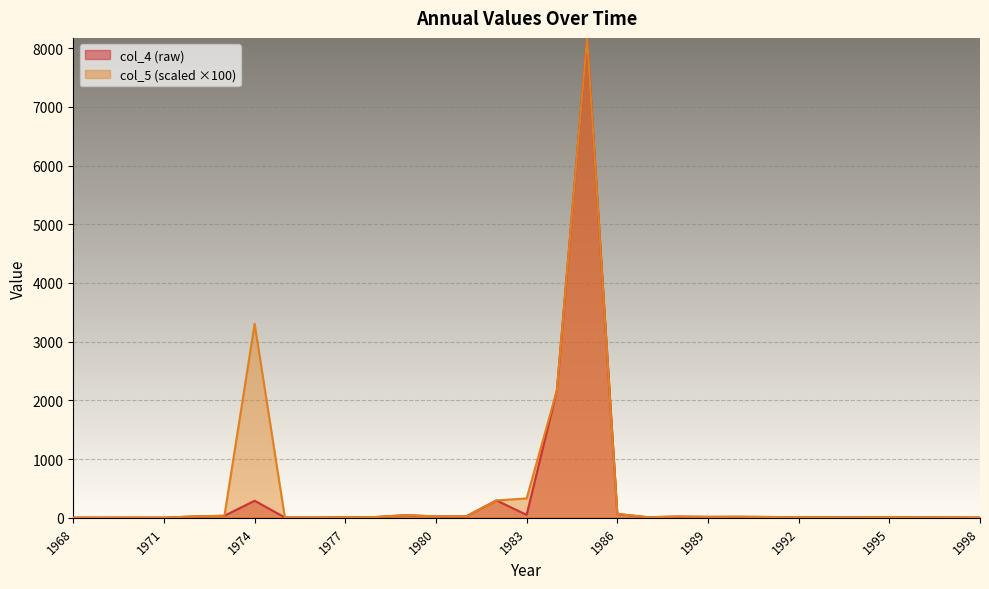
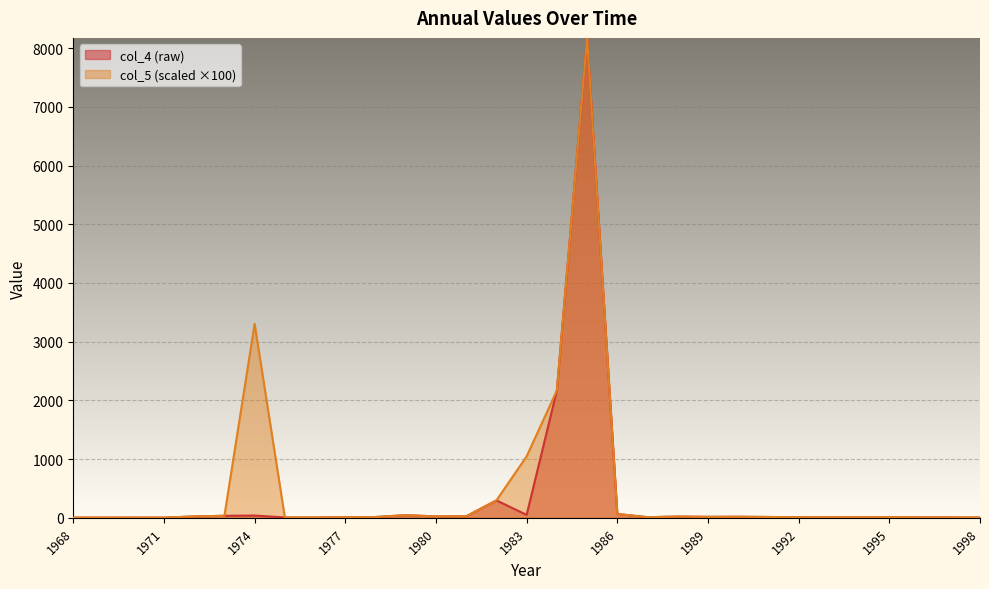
col_4 (raw), 1974: 300 -> 0
col_5 (scaled ×100), 1983: 300 -> 1000
